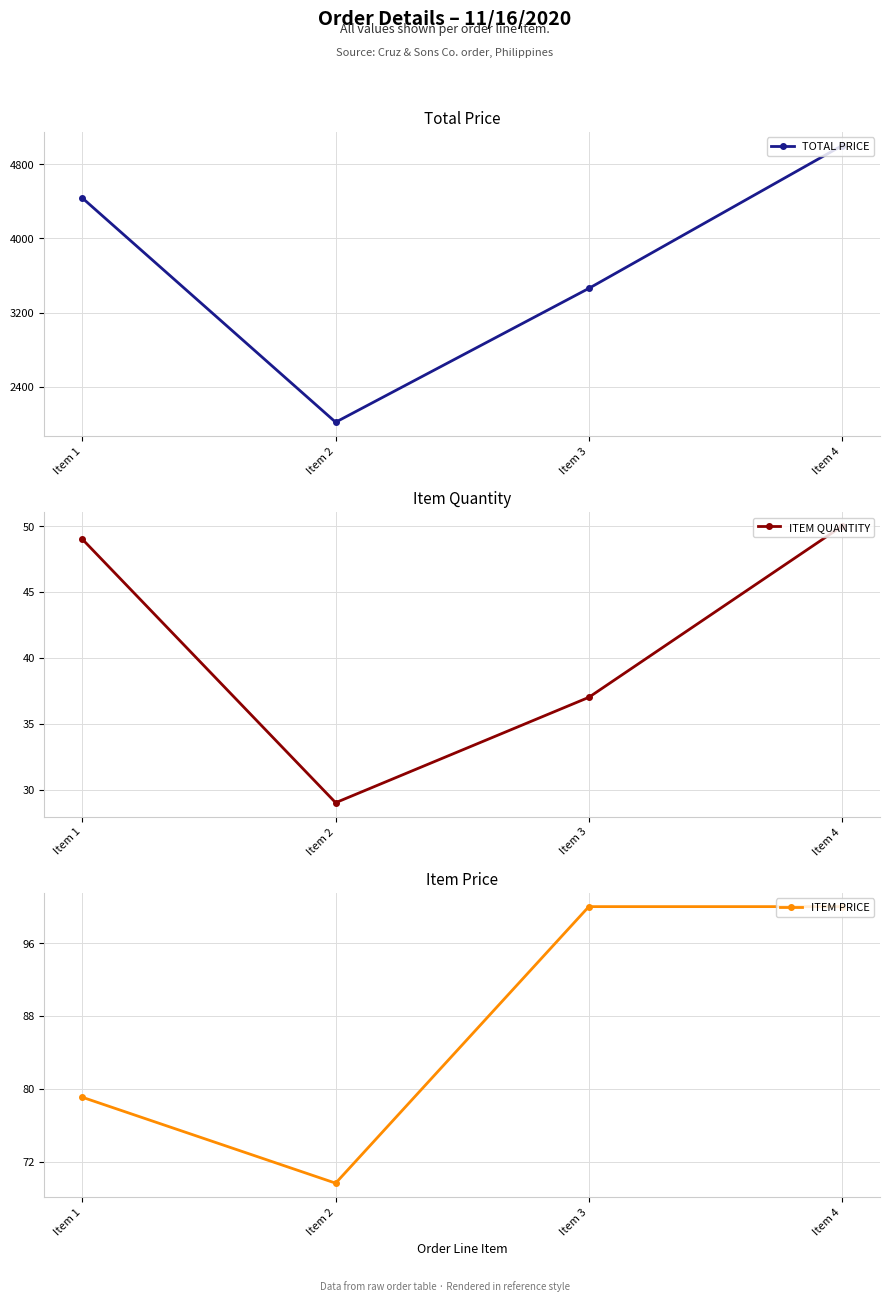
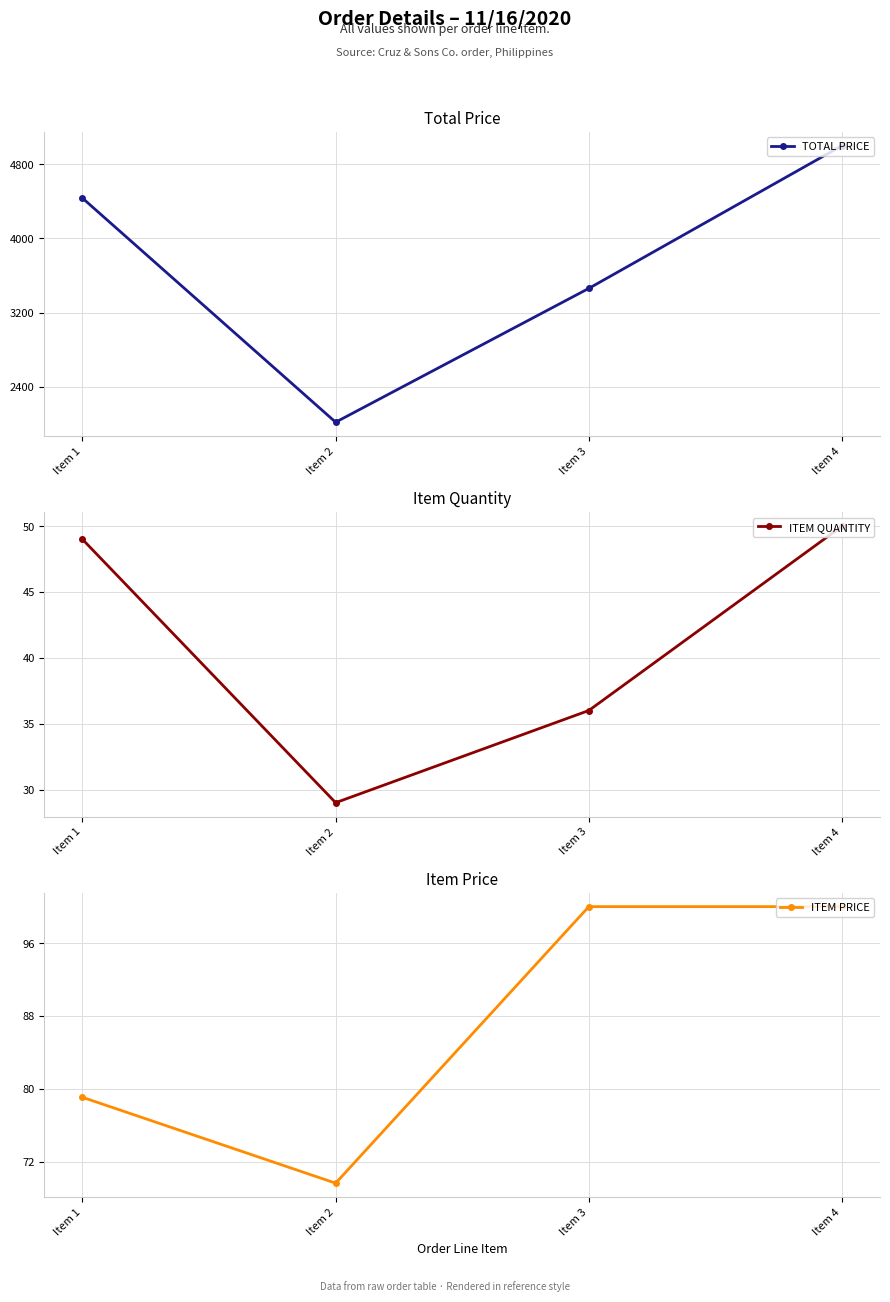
Item Quantity, Item 3: 37 -> 36
